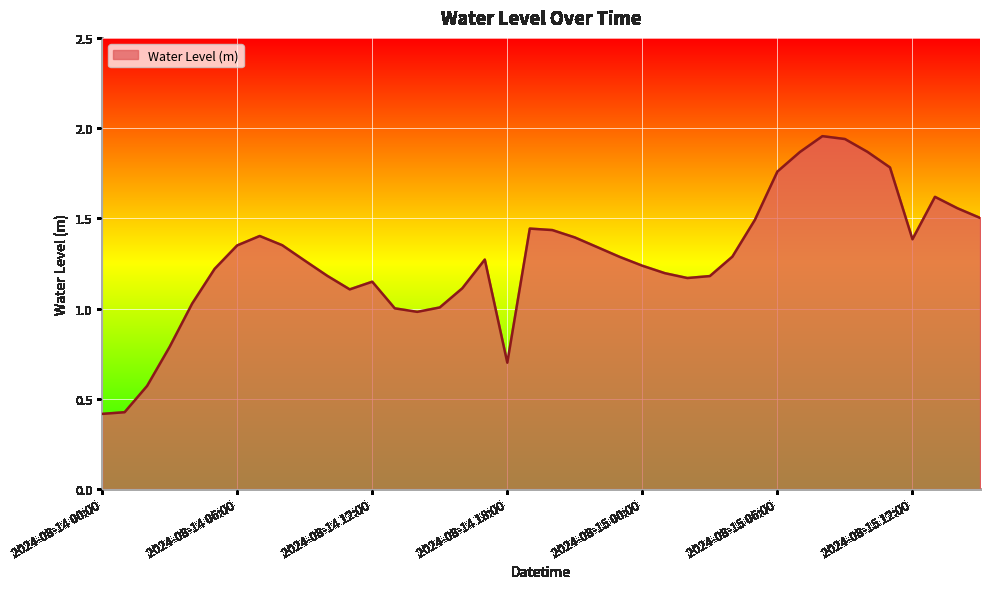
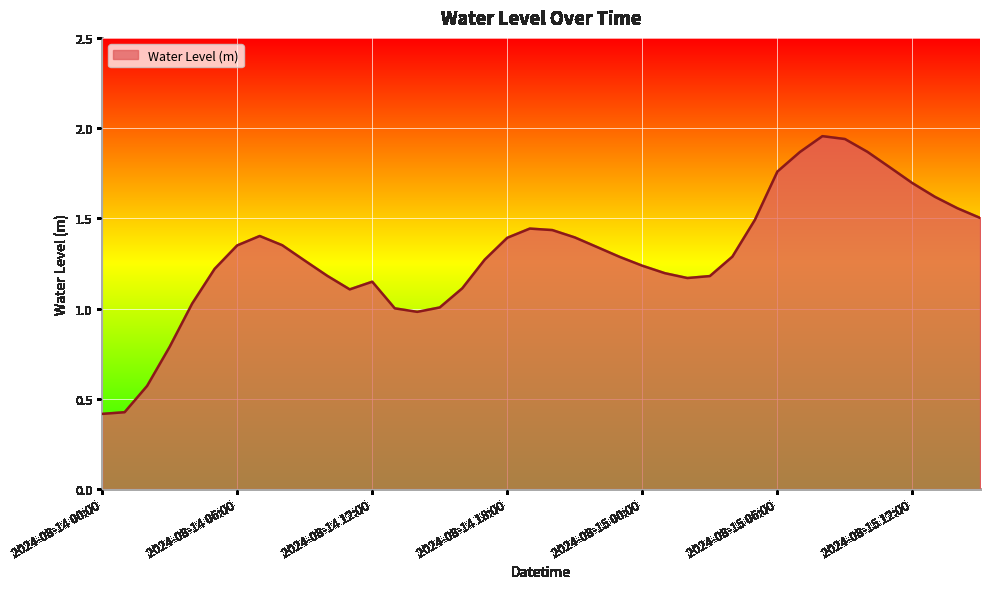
2024-08-14 18:00: 0.70 -> 1.39
2024-08-15 12:00: 1.38 -> 1.69
